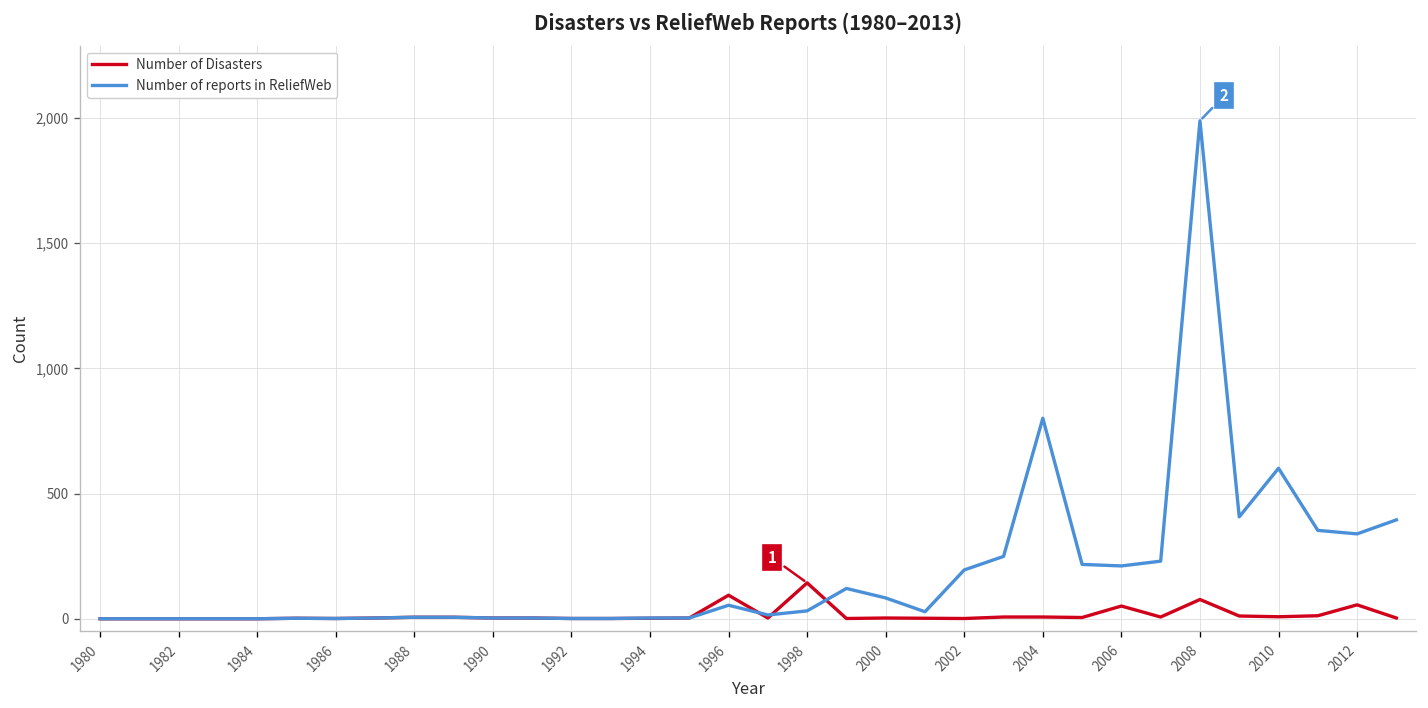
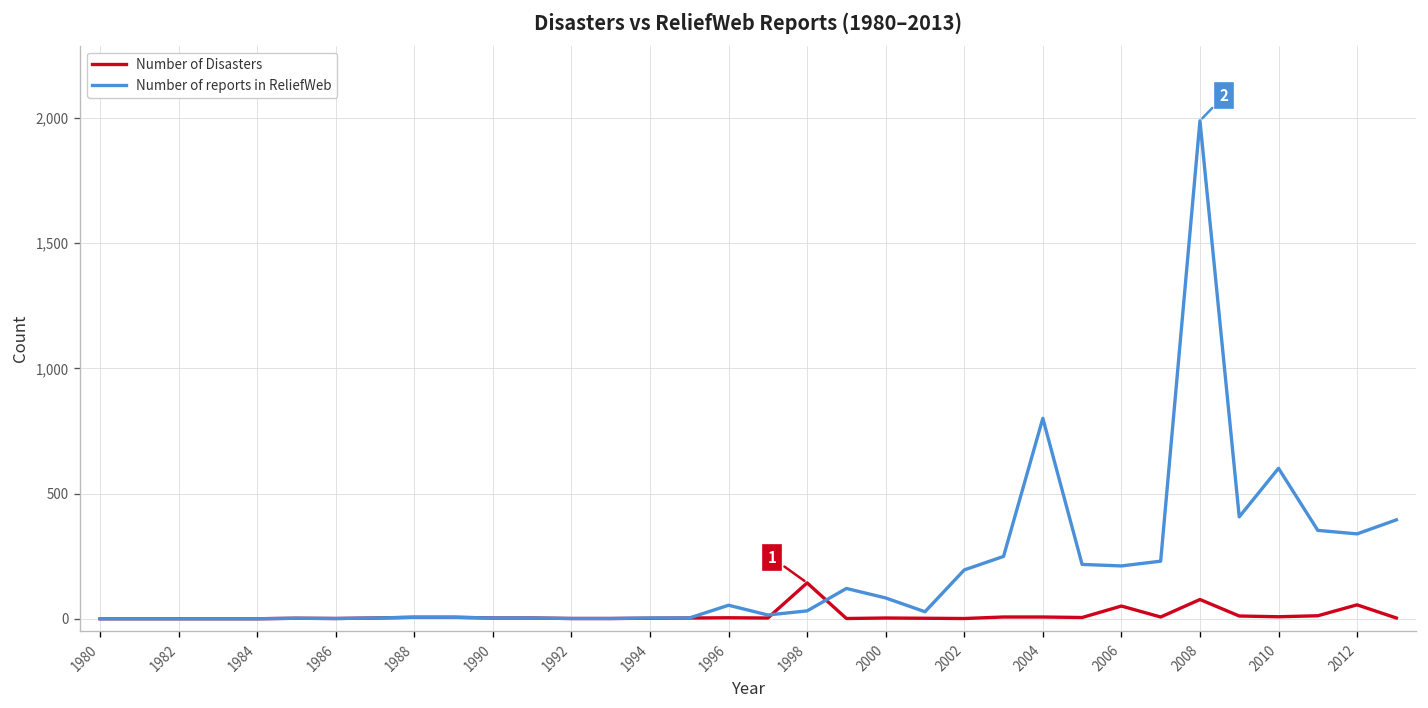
Number of Disasters, 1996: 90 -> 0
